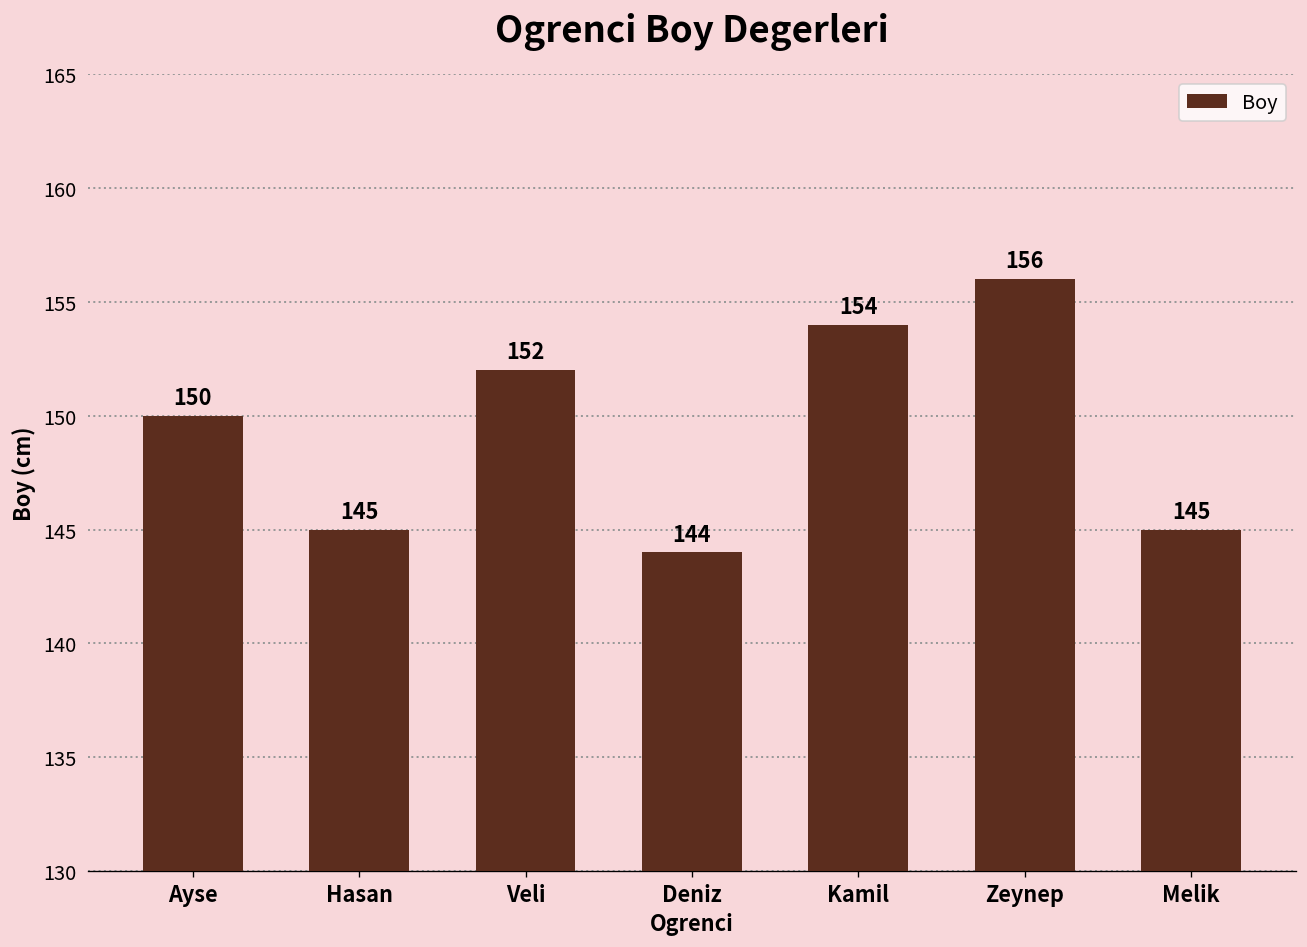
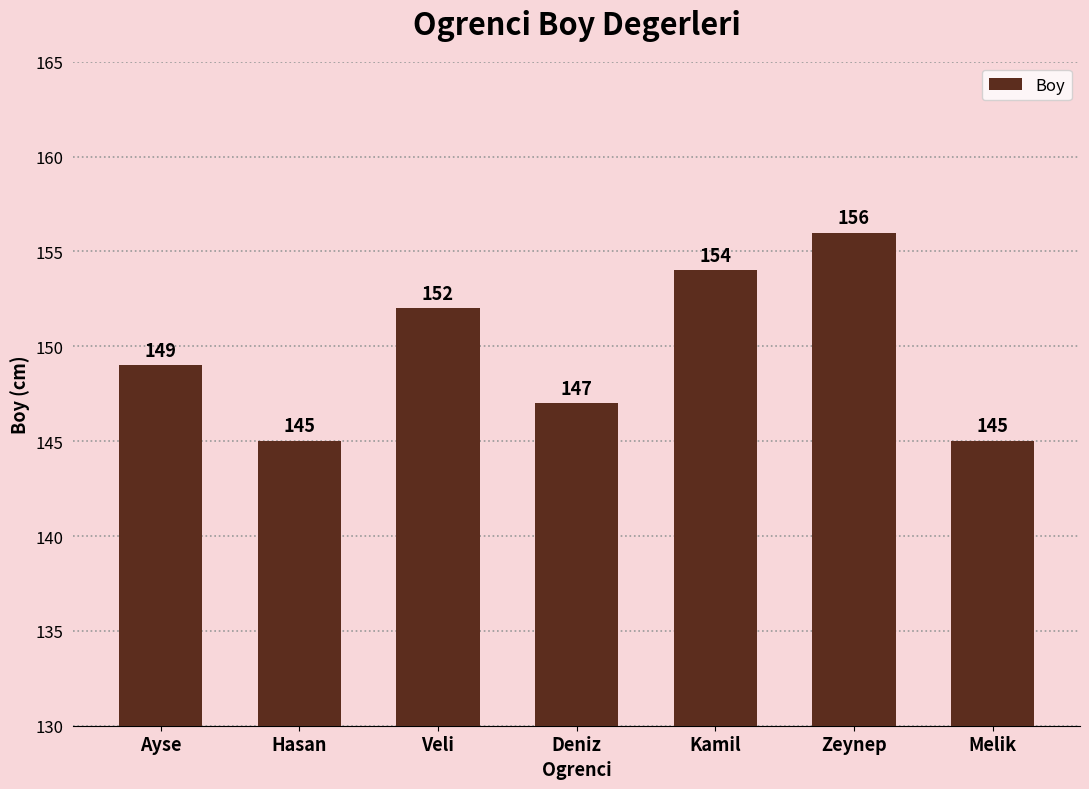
Ayse: 150 -> 149
Deniz: 144 -> 147
